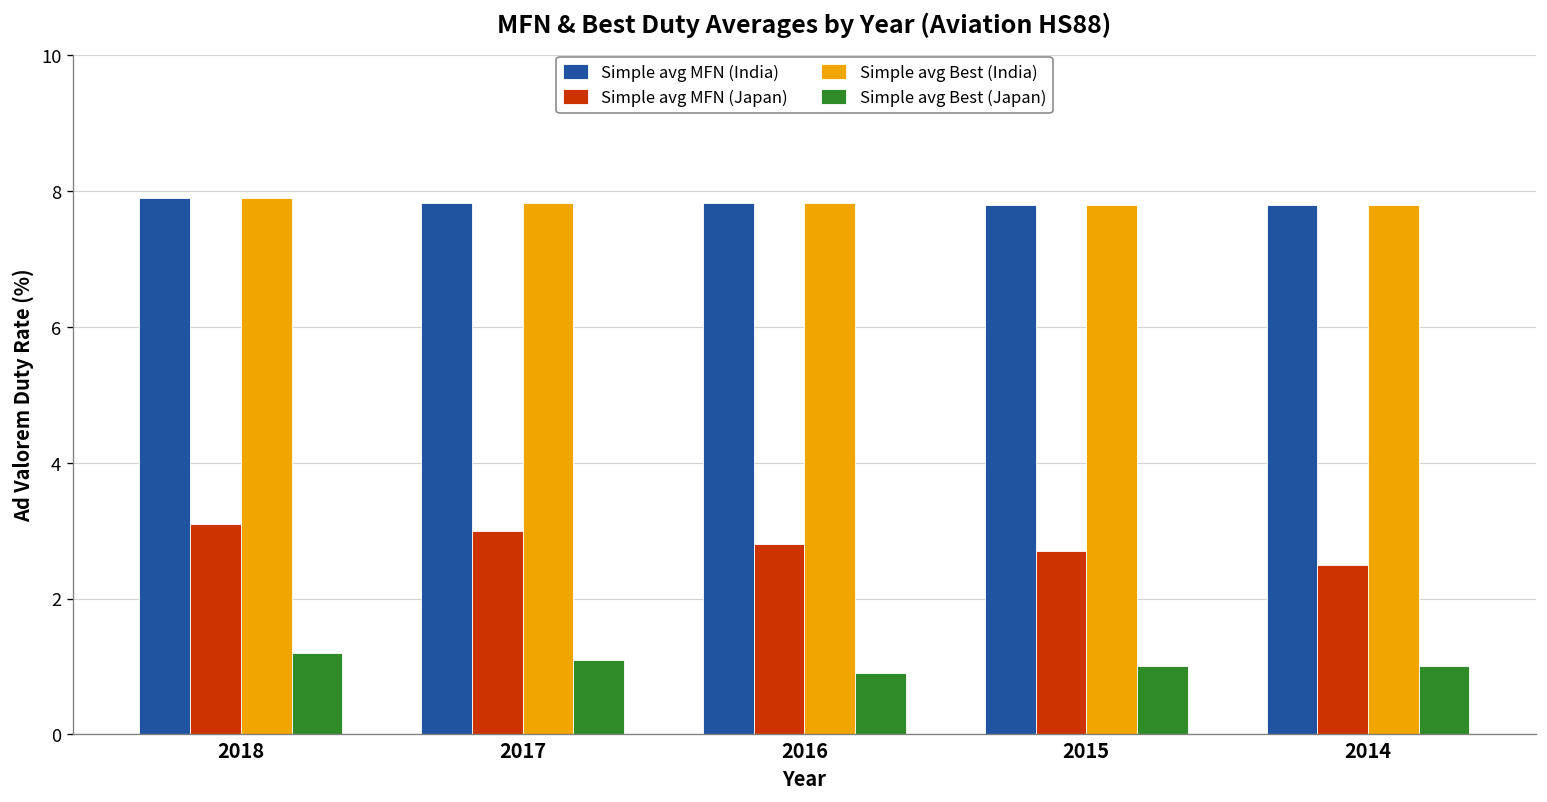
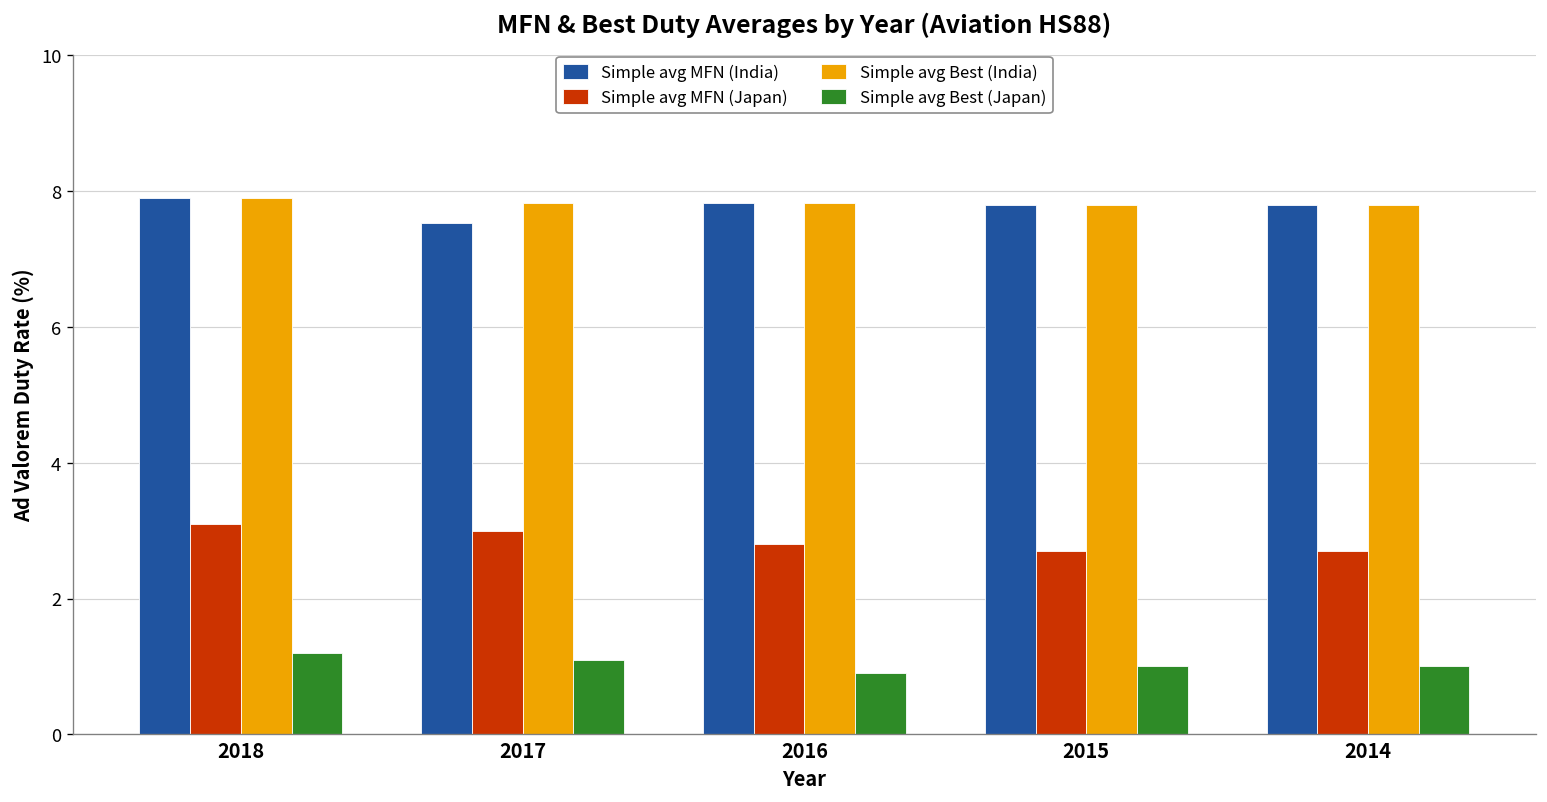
Simple avg MFN (India), 2017: 7.8 -> 7.5
Simple avg MFN (Japan), 2014: 2.5 -> 2.7
